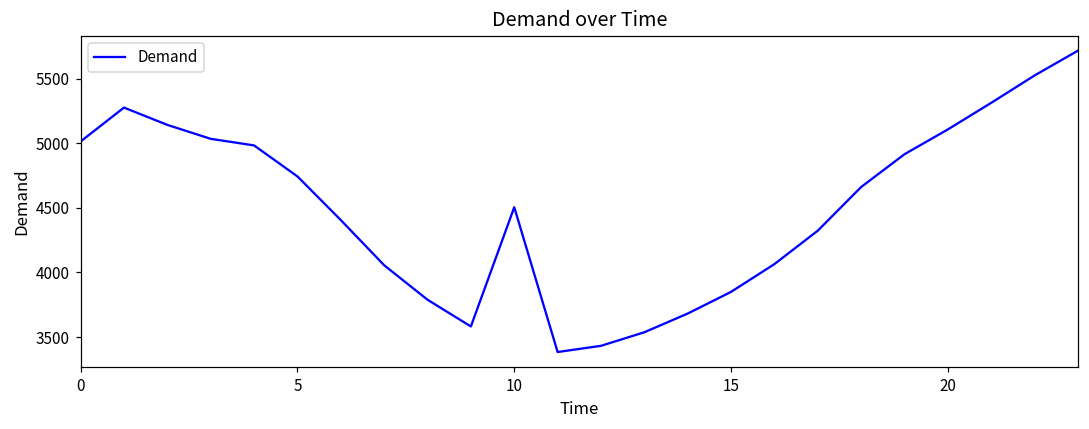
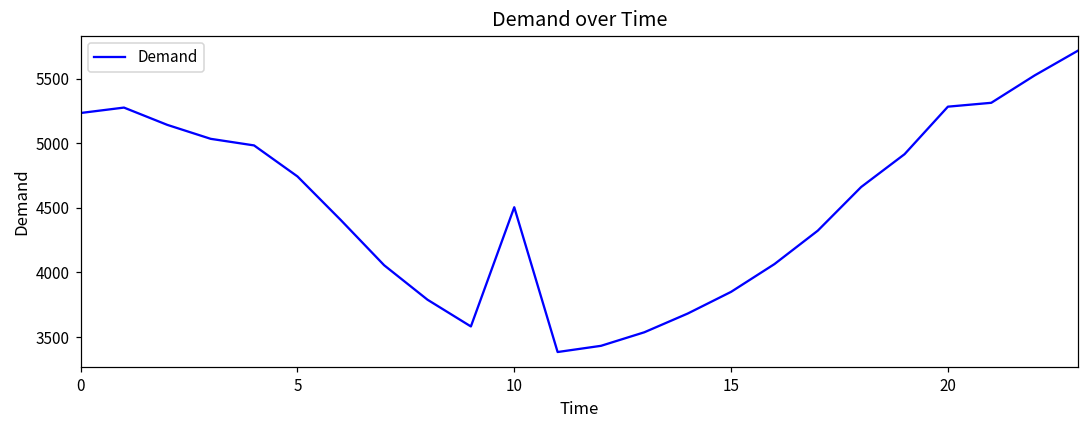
0: 5010 -> 5240
20: 5110 -> 5280
